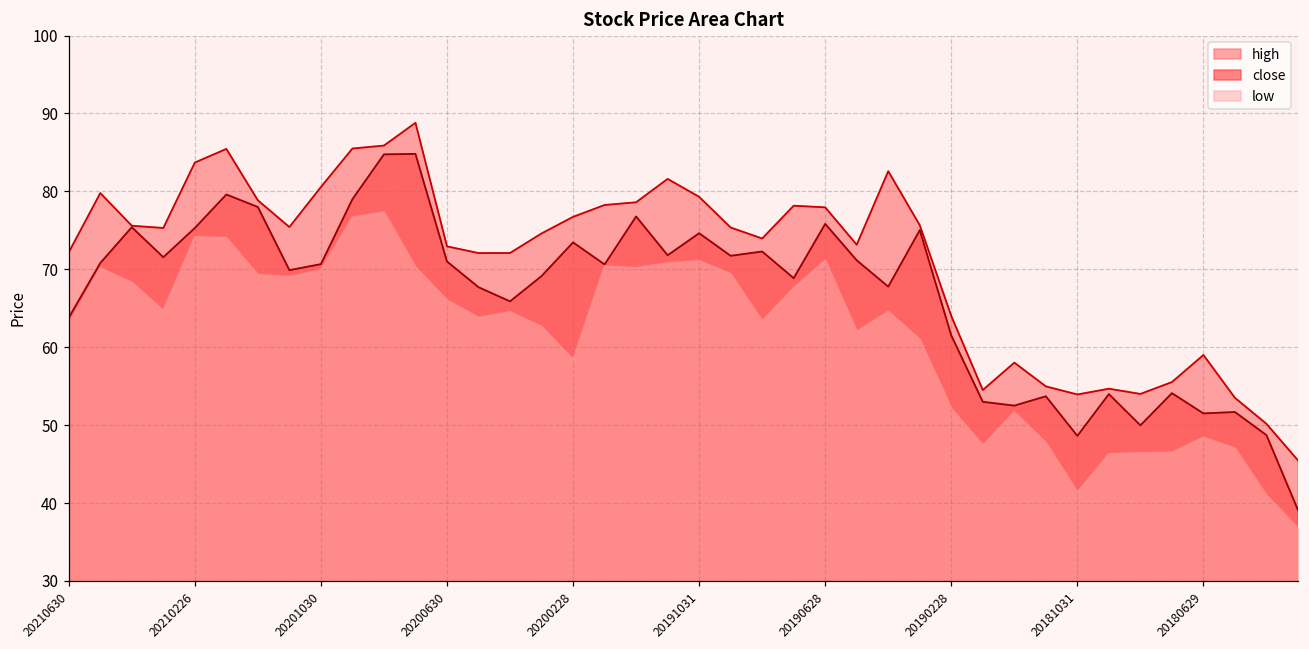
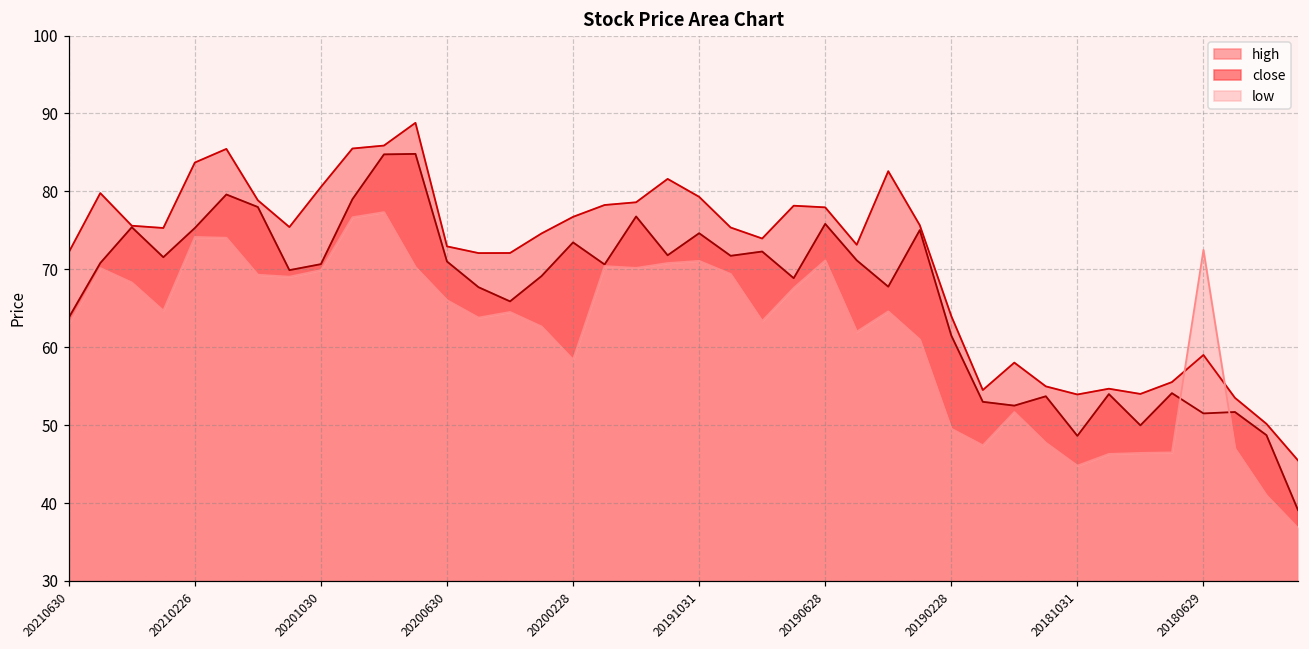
low, 20190228: 52 -> 50
low, 20181031: 41 -> 45
low, 20180629: 48 -> 72
